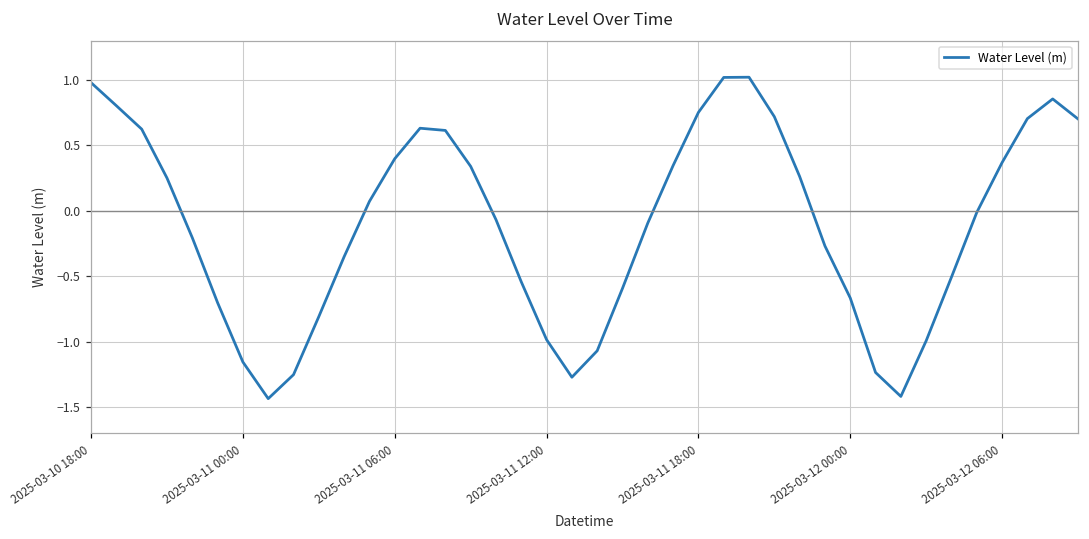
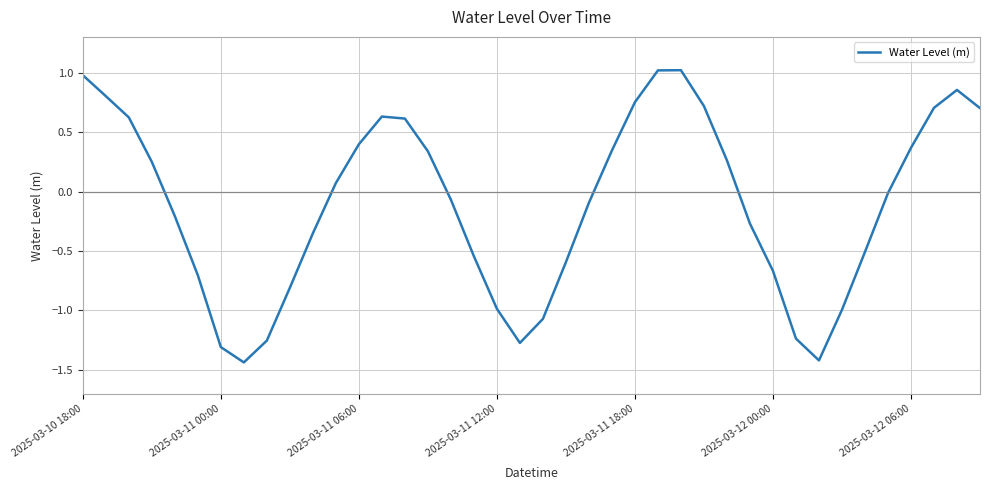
2025-03-11 00:00: -1.16 -> -1.31
